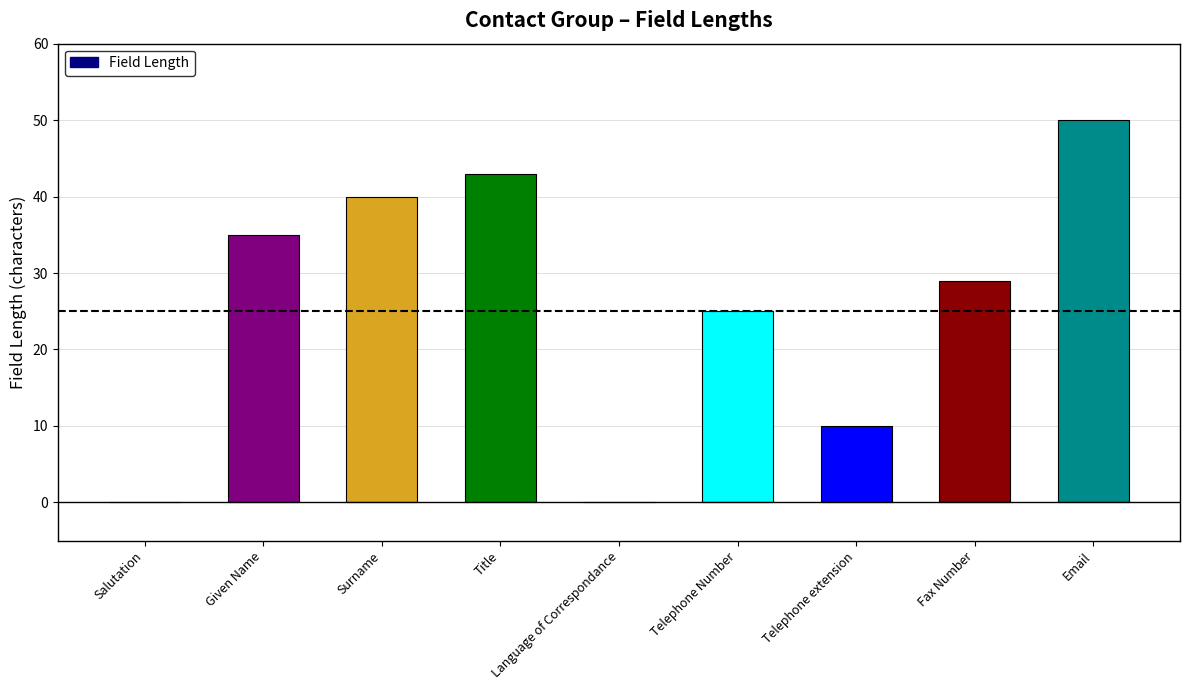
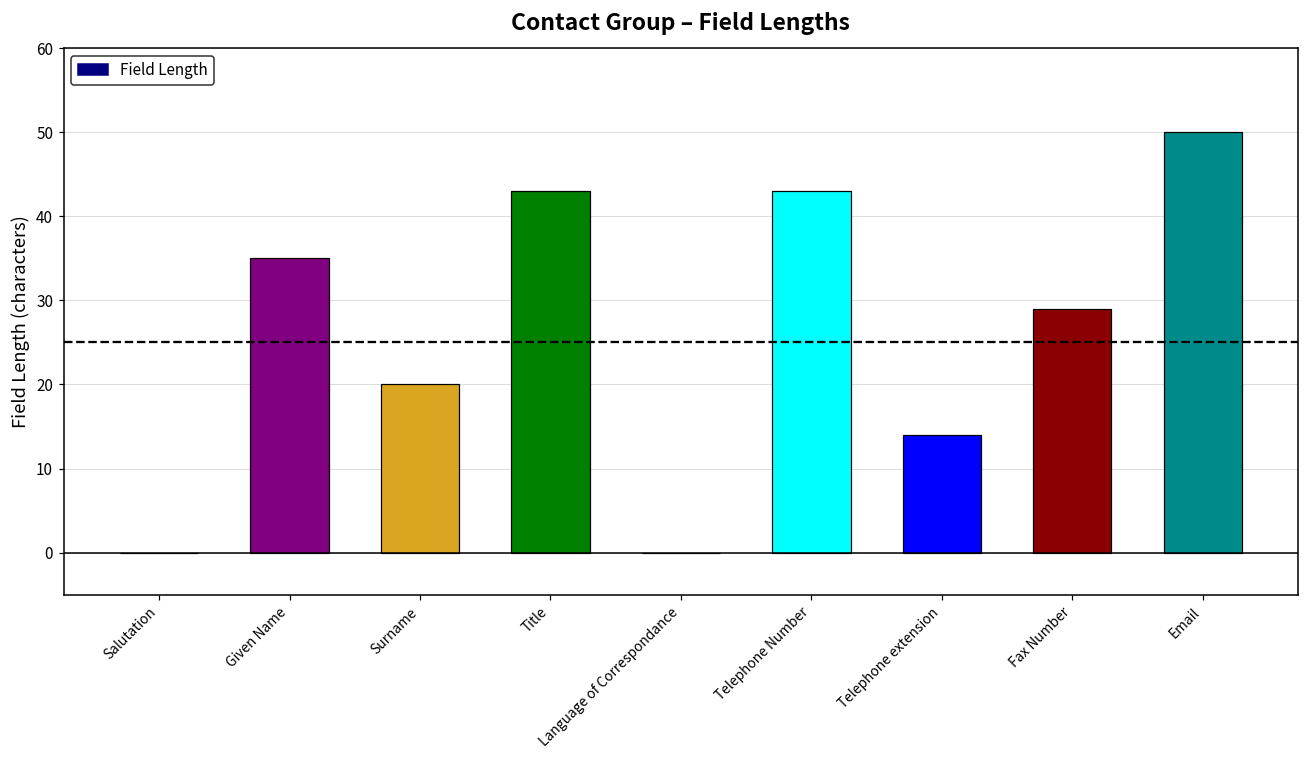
Surname: 40 -> 20
Telephone Number: 25 -> 43
Telephone extension: 10 -> 14
